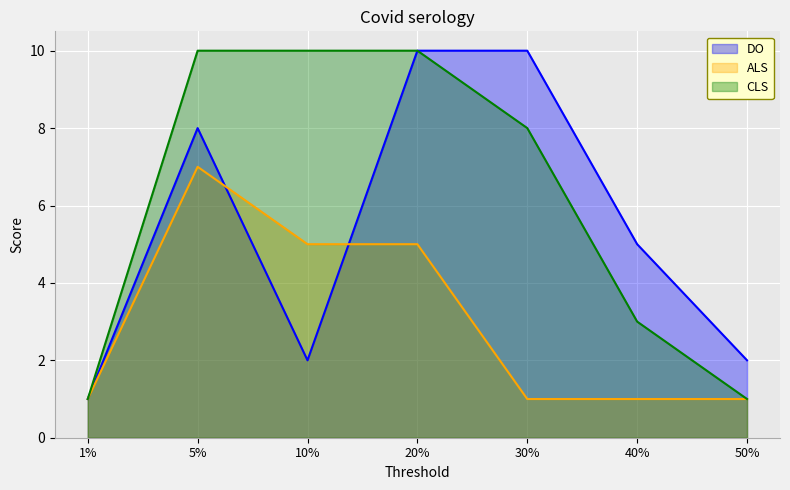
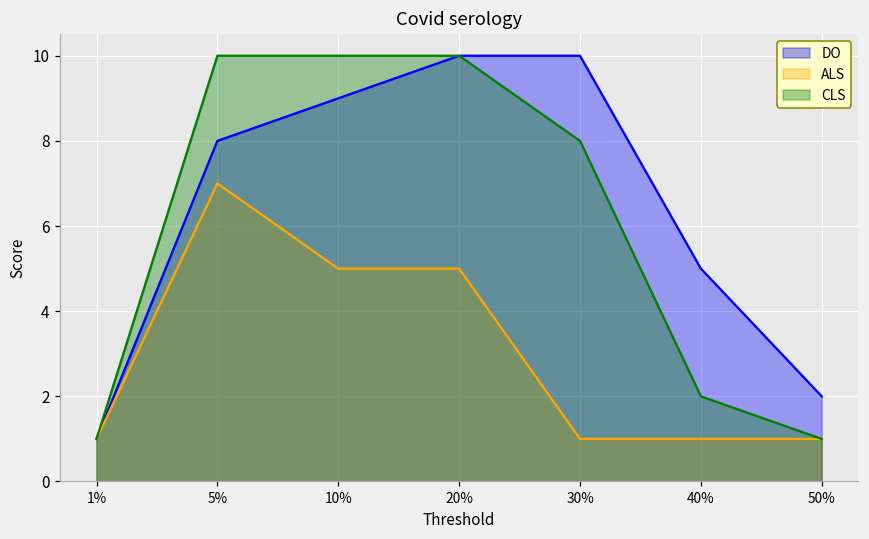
DO, 10%: 2 -> 9
CLS, 40%: 3 -> 2
